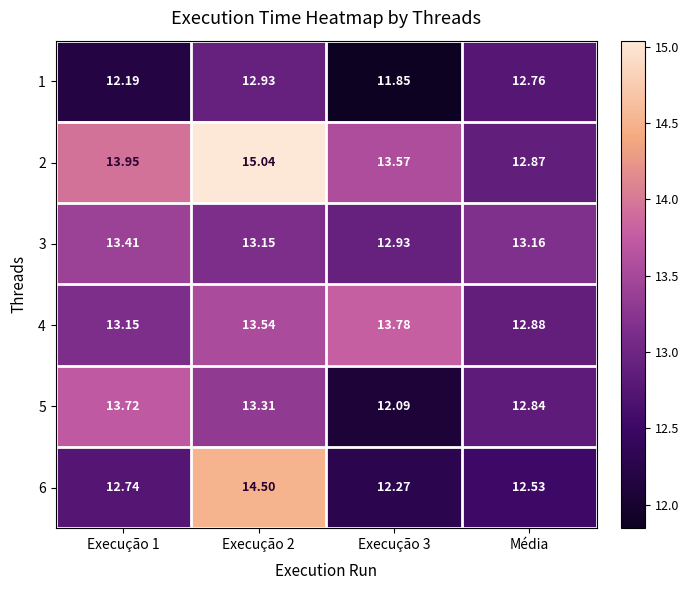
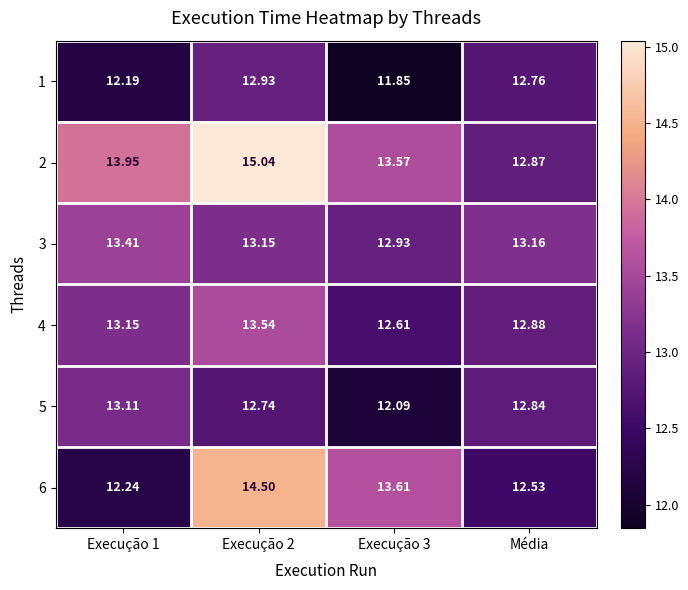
4, Execução 3: 13.78 -> 12.61
5, Execução 1: 13.72 -> 13.11
5, Execução 2: 13.31 -> 12.74
6, Execução 1: 12.74 -> 12.24
6, Execução 3: 12.27 -> 13.61
